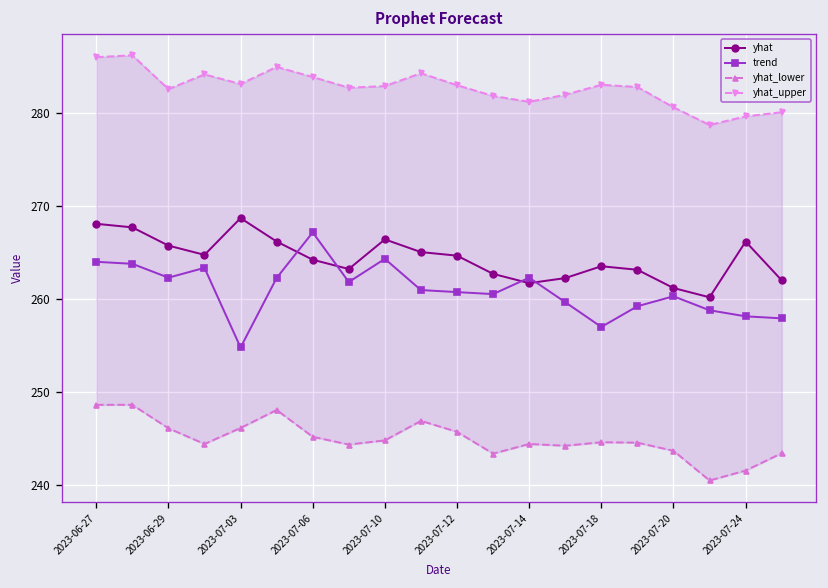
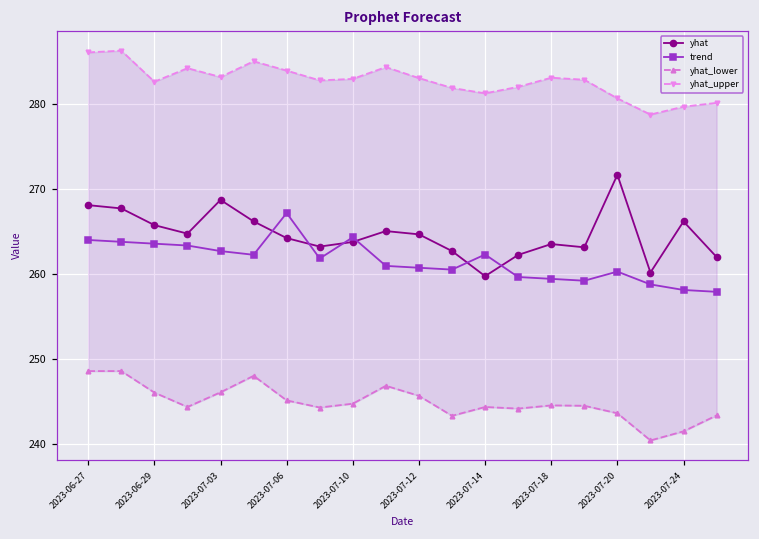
trend, 2023-06-29: 262 -> 264
trend, 2023-07-03: 255 -> 263
yhat, 2023-07-10: 266 -> 264
yhat, 2023-07-14: 262 -> 260
trend, 2023-07-18: 257 -> 259
yhat, 2023-07-20: 261 -> 272
